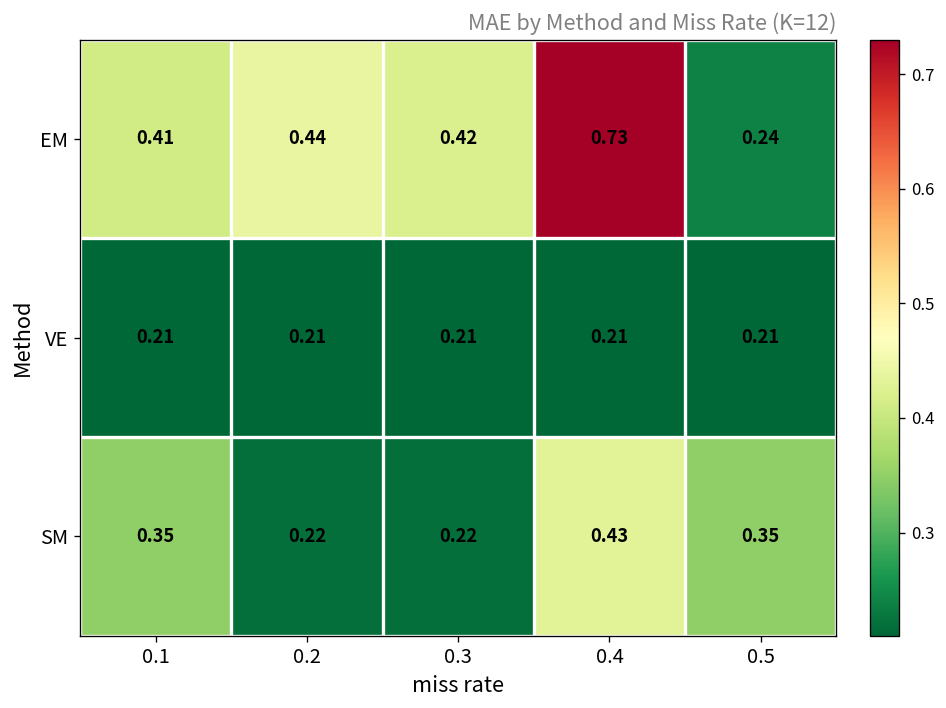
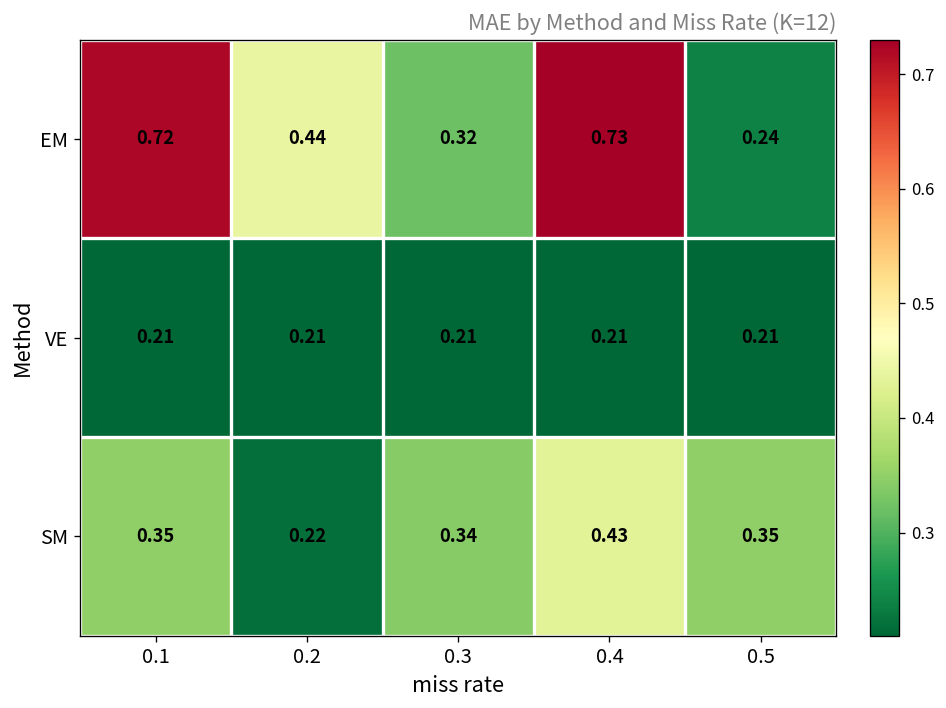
EM, 0.1: 0.41 -> 0.72
EM, 0.3: 0.42 -> 0.32
SM, 0.3: 0.22 -> 0.34
